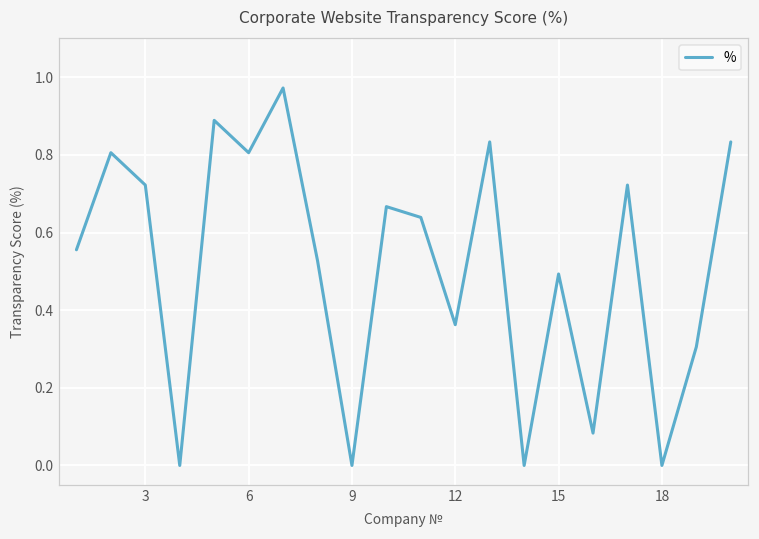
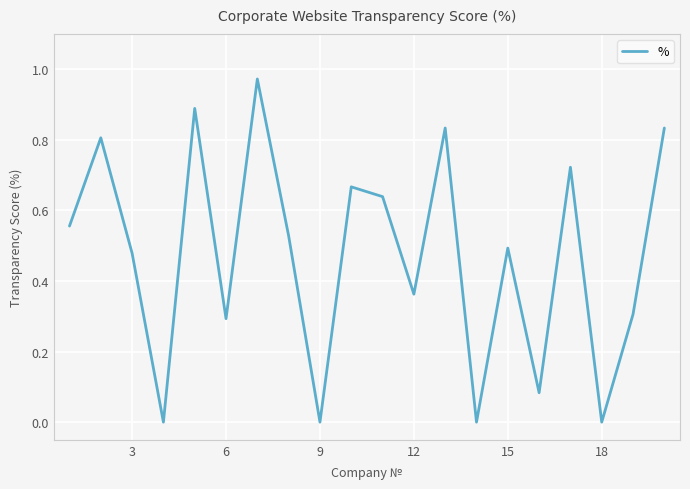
3: 0.72 -> 0.48
6: 0.81 -> 0.29
